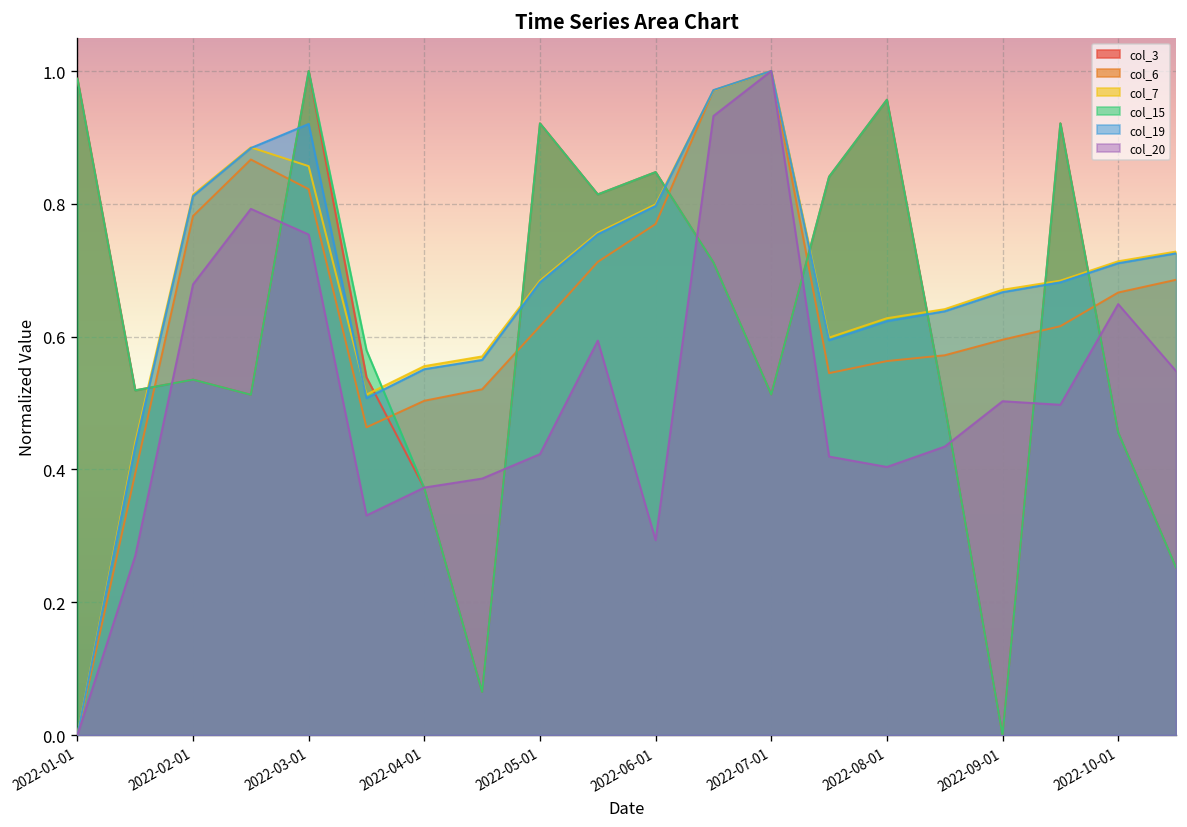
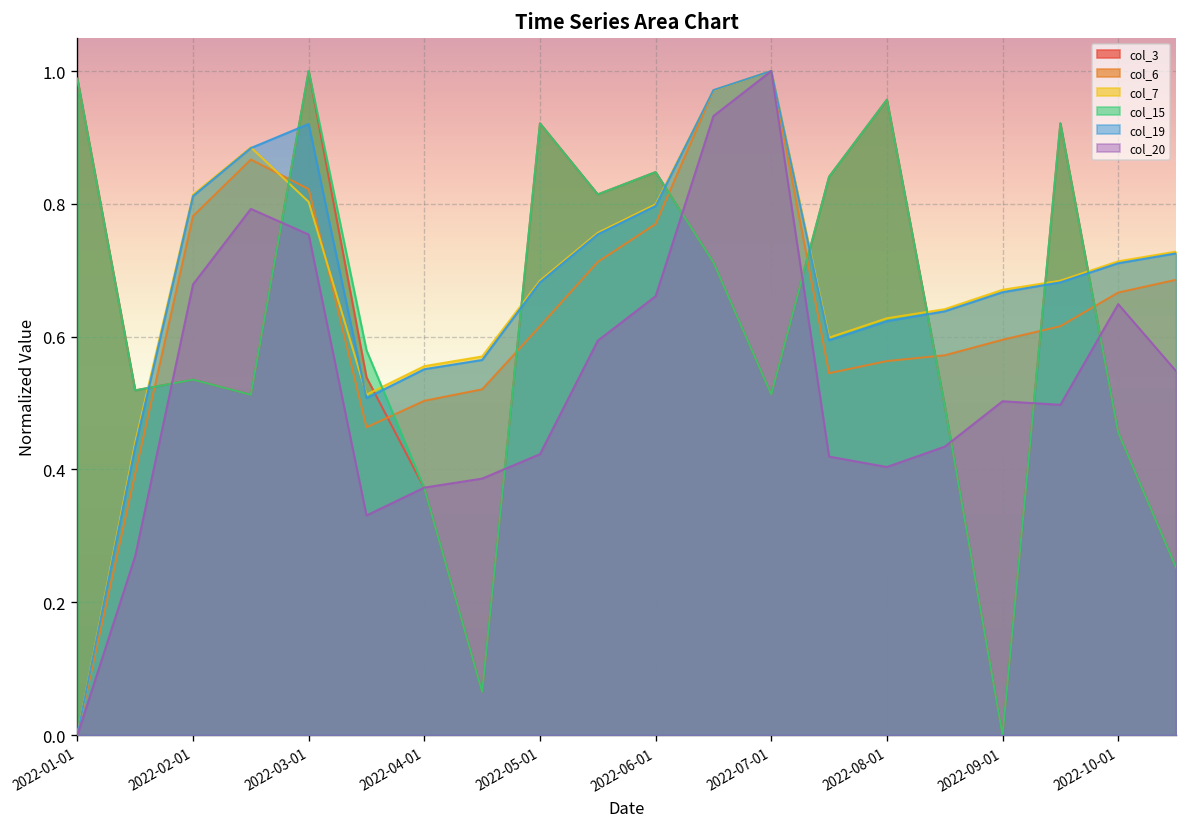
col_7, 2022-03-01: 0.86 -> 0.80
col_20, 2022-06-01: 0.29 -> 0.66
